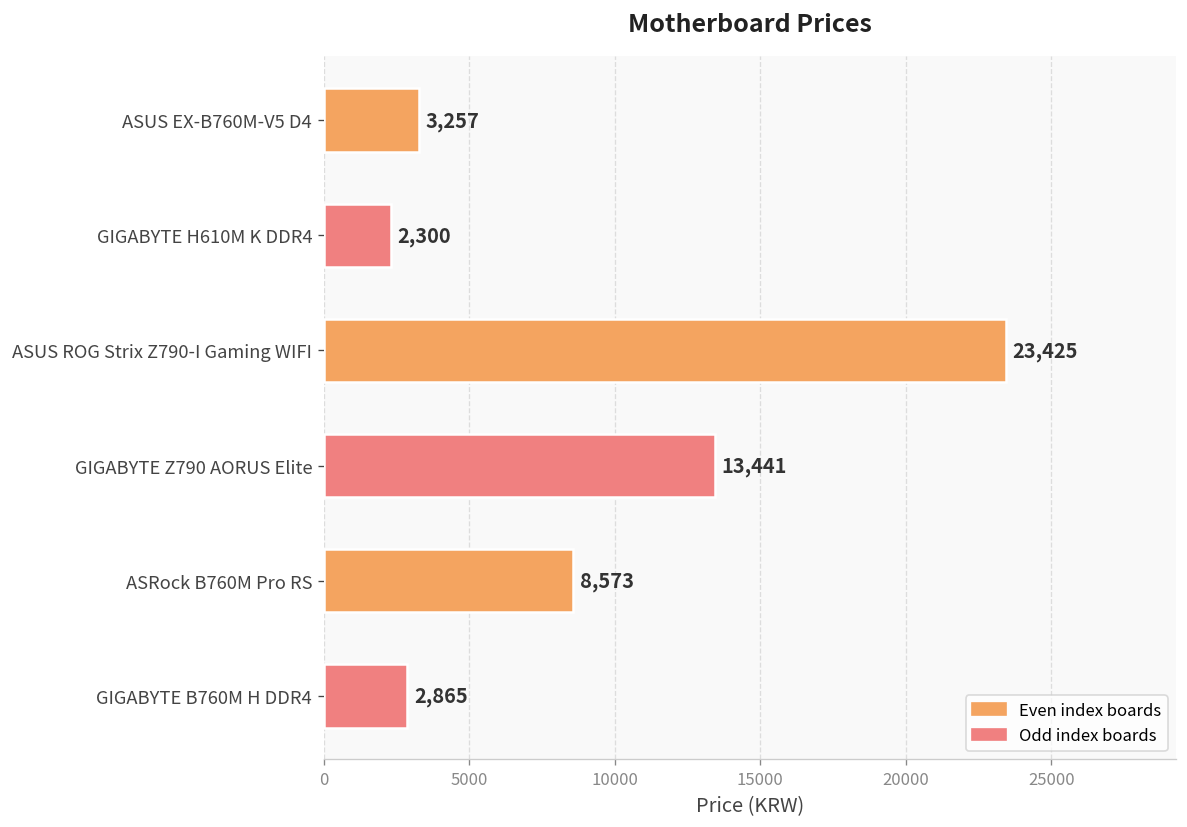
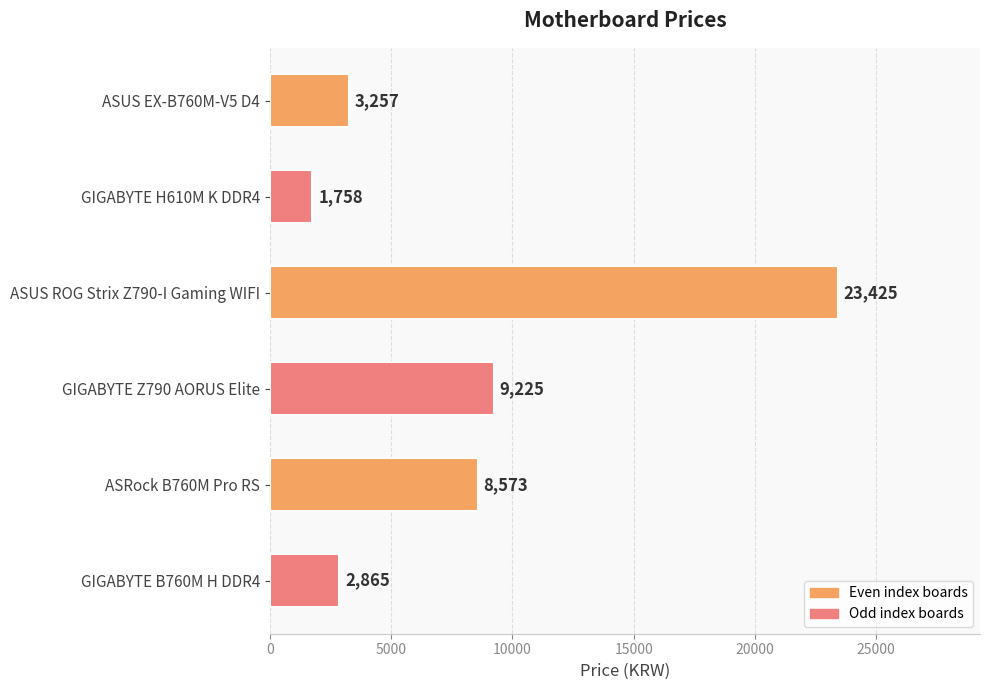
GIGABYTE H610M K DDR4: 2,300 -> 1,758
GIGABYTE Z790 AORUS Elite: 13,441 -> 9,225
